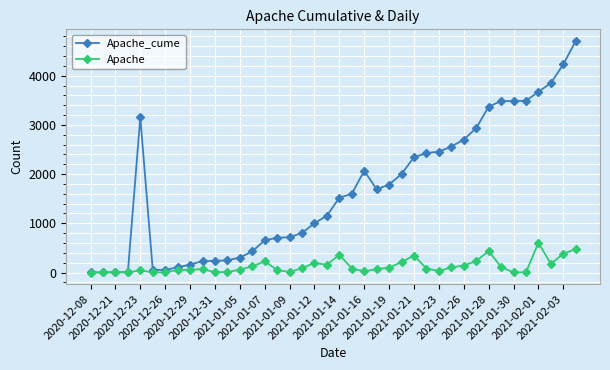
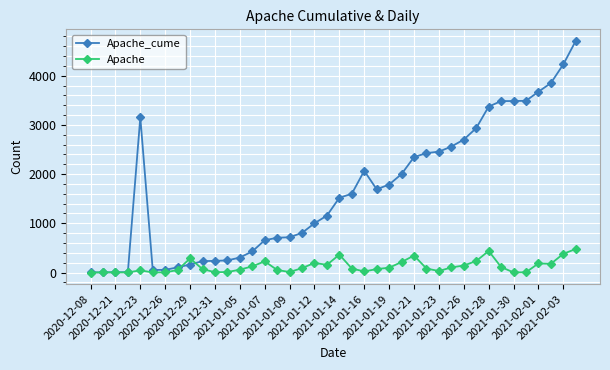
Apache, 2020-12-29: 100 -> 300
Apache, 2021-02-01: 600 -> 200
